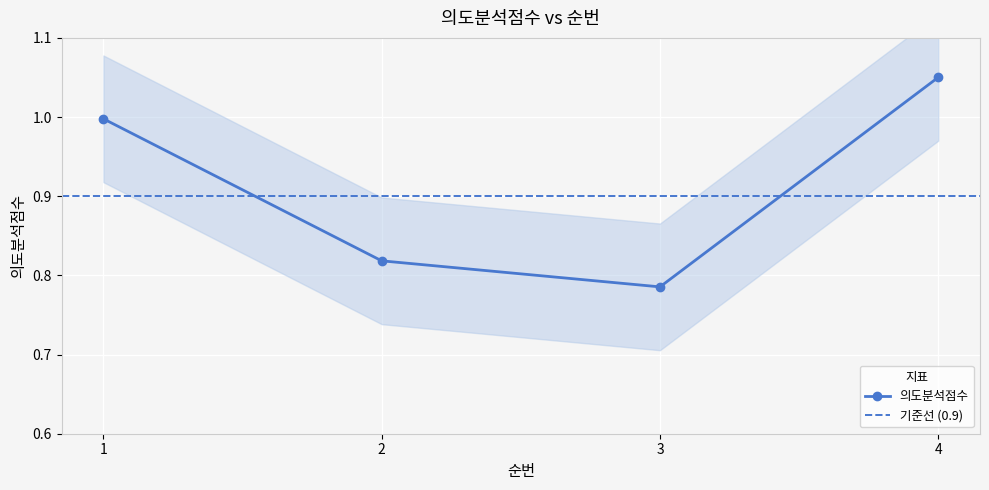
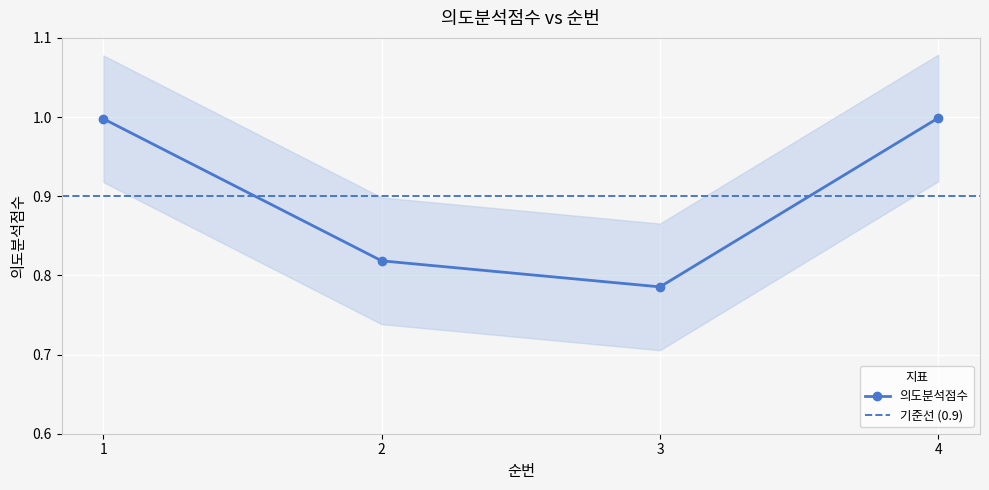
의도분석점수, 4: 1.05 -> 1.00
